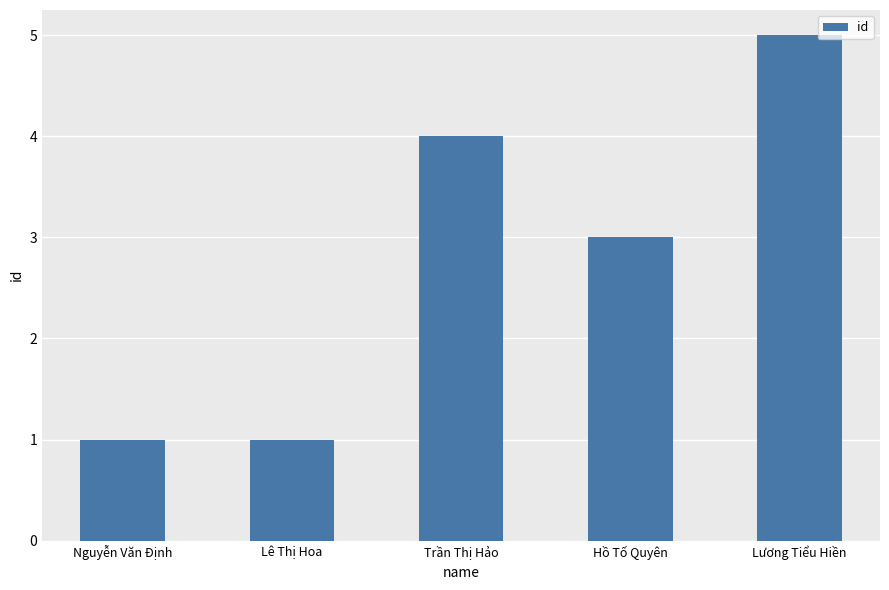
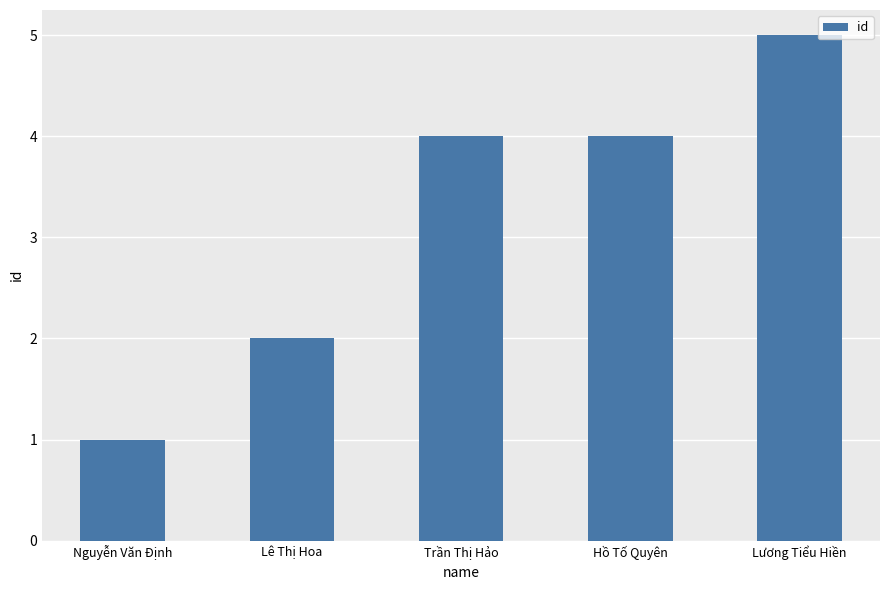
Lê Thị Hoa: 1 -> 2
Hồ Tố Quyên: 3 -> 4
